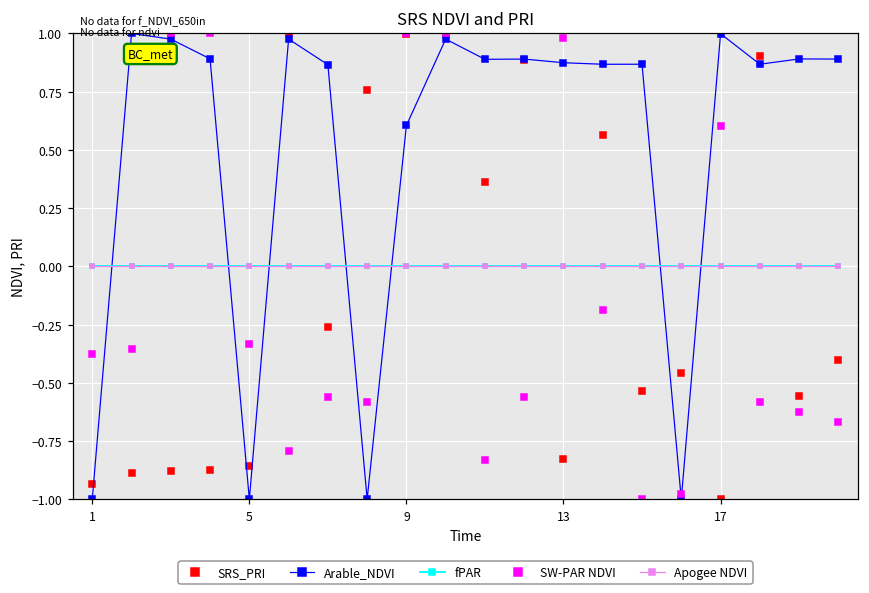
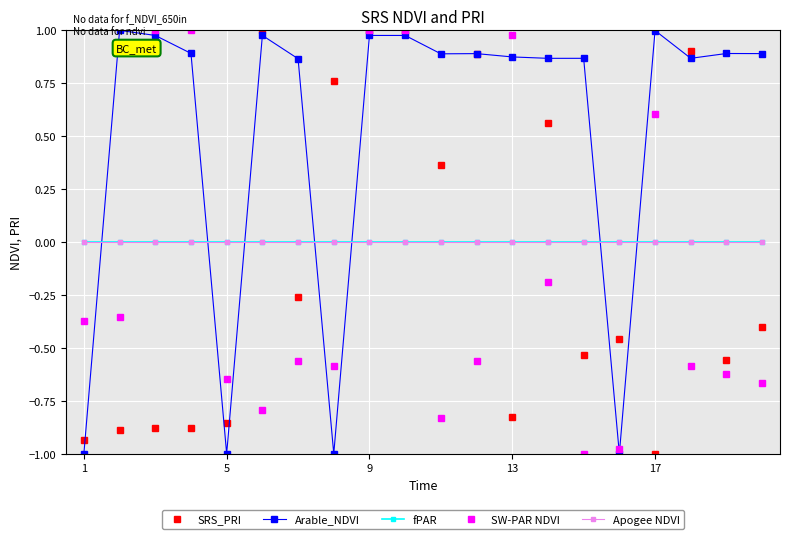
SW-PAR NDVI, 5: -0.33 -> -0.65
Arable_NDVI, 9: 0.60 -> 0.98
